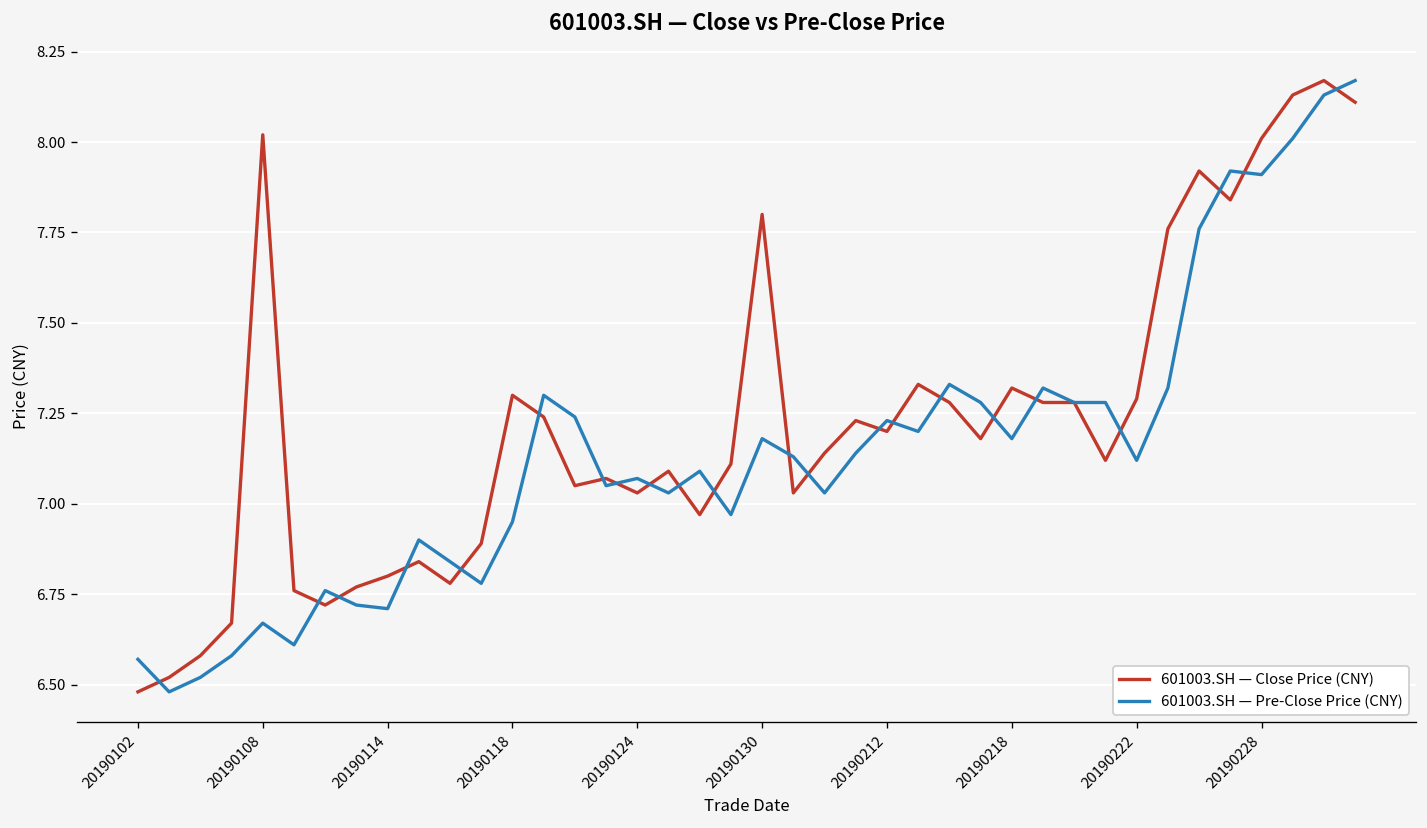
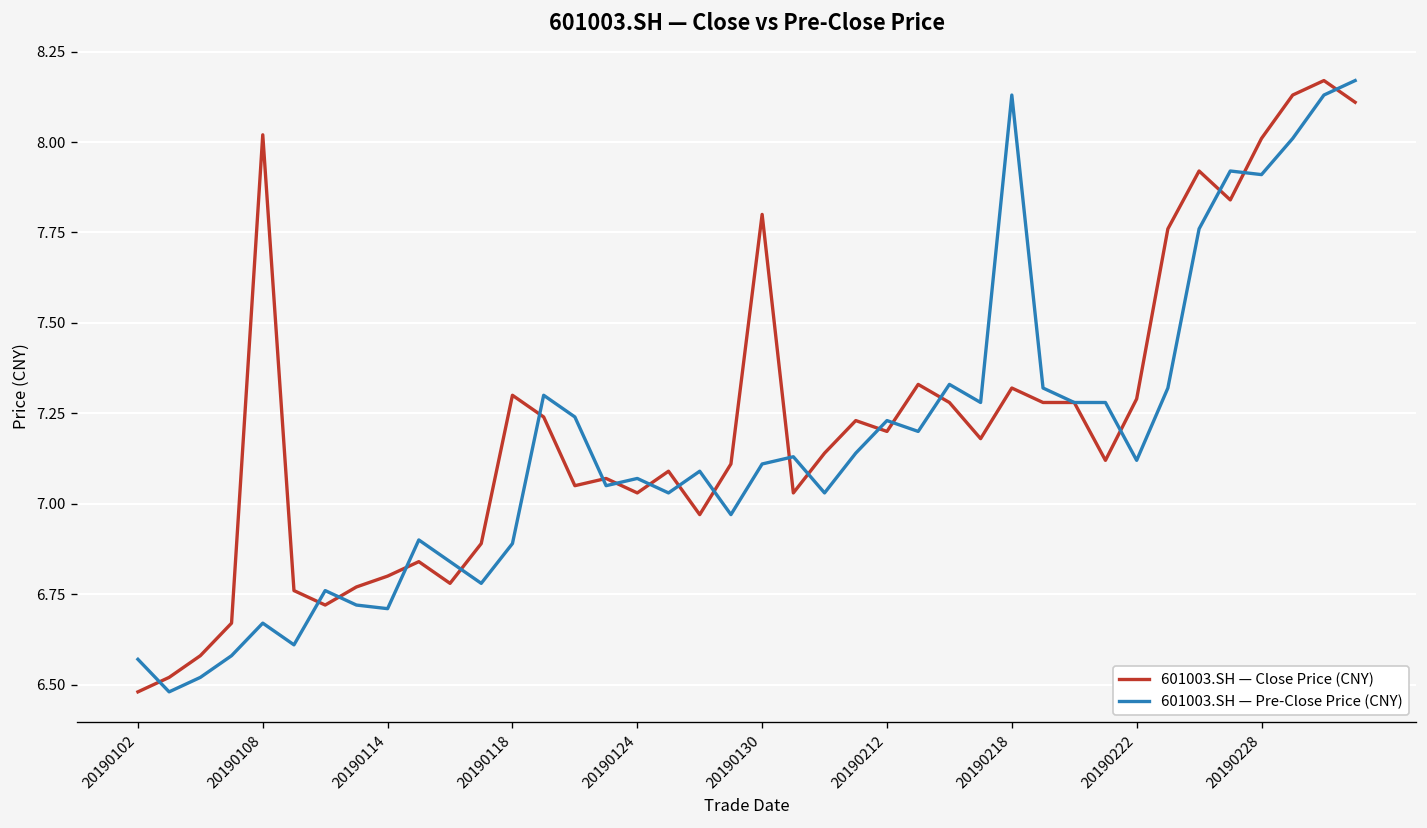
601003.SH — Pre-Close Price (CNY), 20190118: 6.95 -> 6.89
601003.SH — Pre-Close Price (CNY), 20190130: 7.18 -> 7.11
601003.SH — Pre-Close Price (CNY), 20190218: 7.18 -> 8.13
